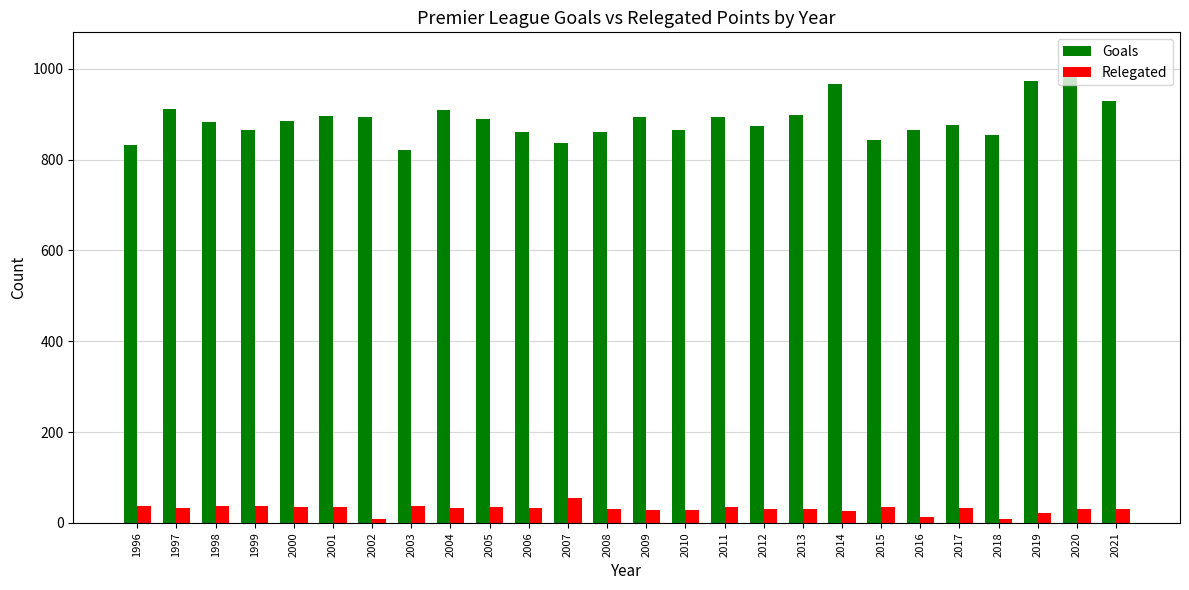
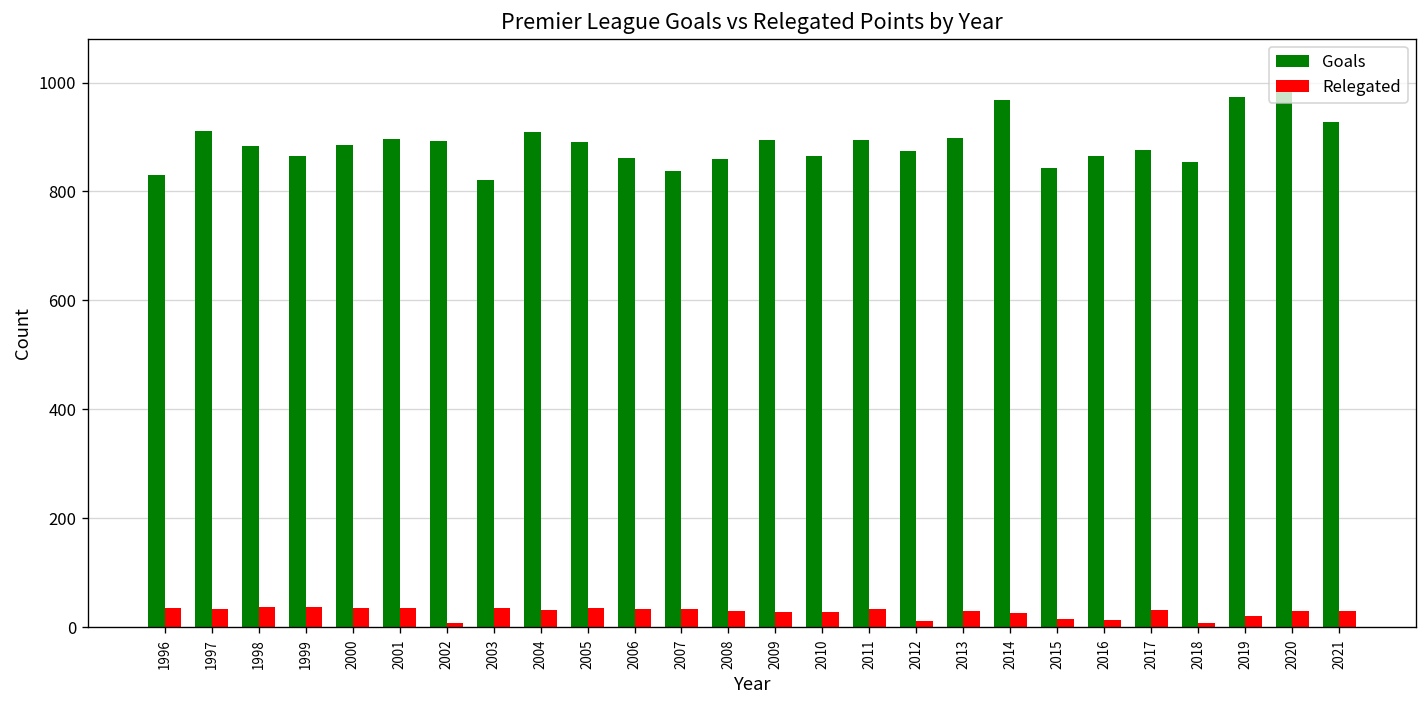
Relegated, 2007: 50 -> 30
Relegated, 2012: 30 -> 10
Relegated, 2015: 30 -> 20
